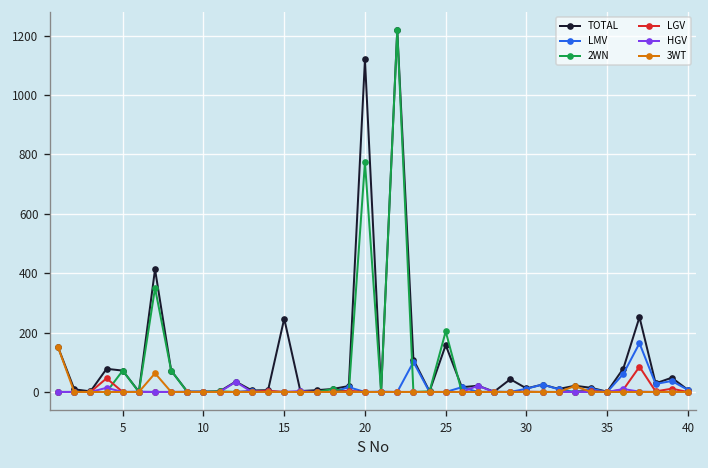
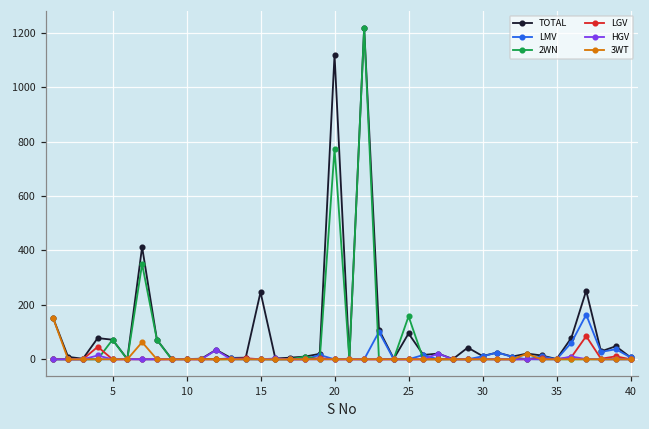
TOTAL, 25: 160 -> 100
2WN, 25: 200 -> 160
